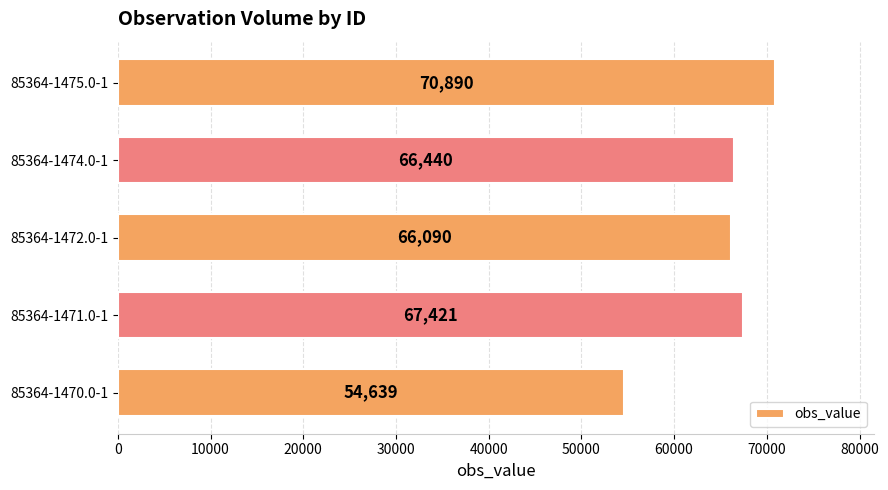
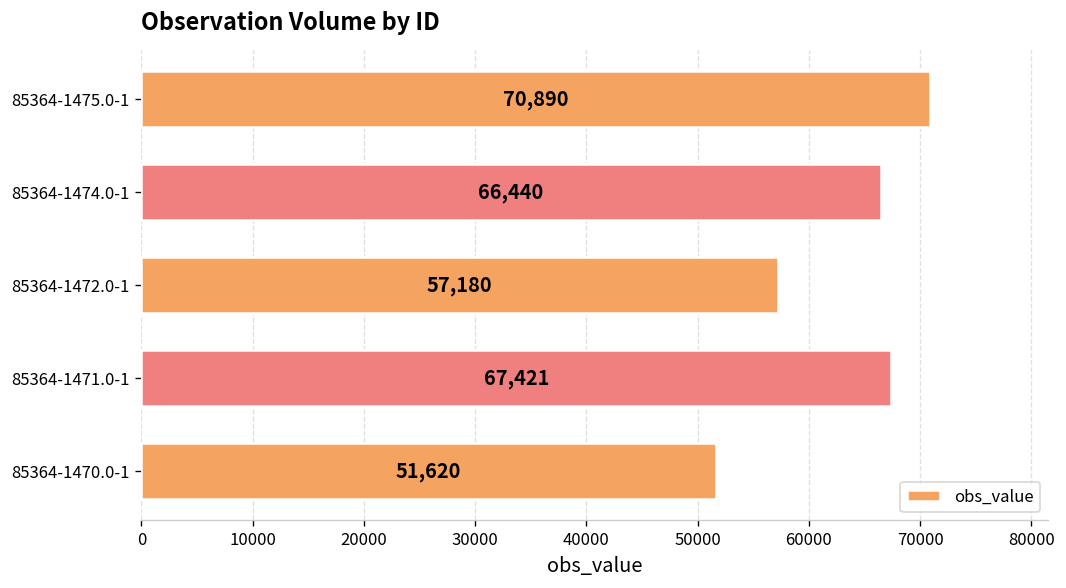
85364-1472.0-1: 66,090 -> 57,180
85364-1470.0-1: 54,639 -> 51,620
